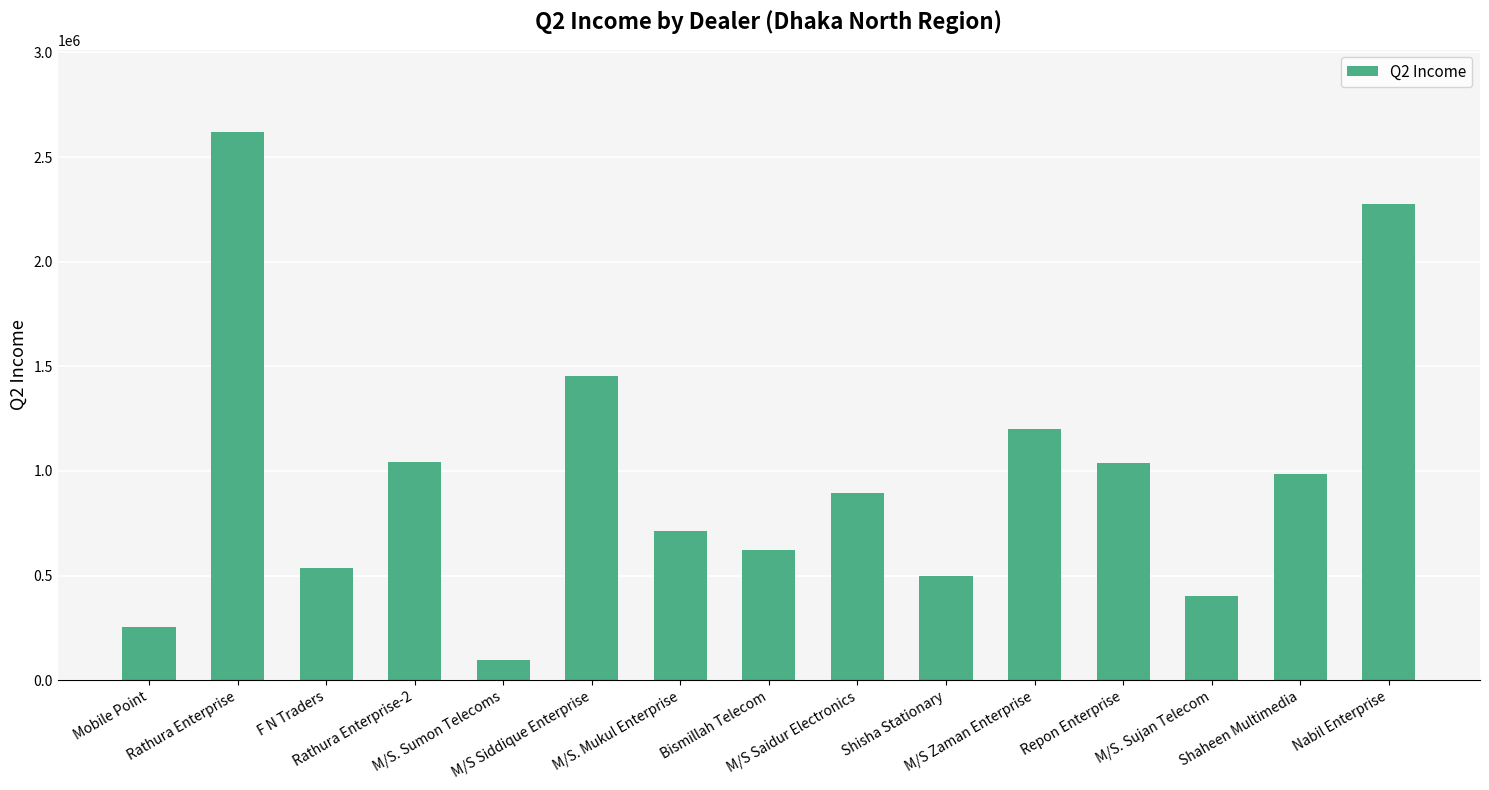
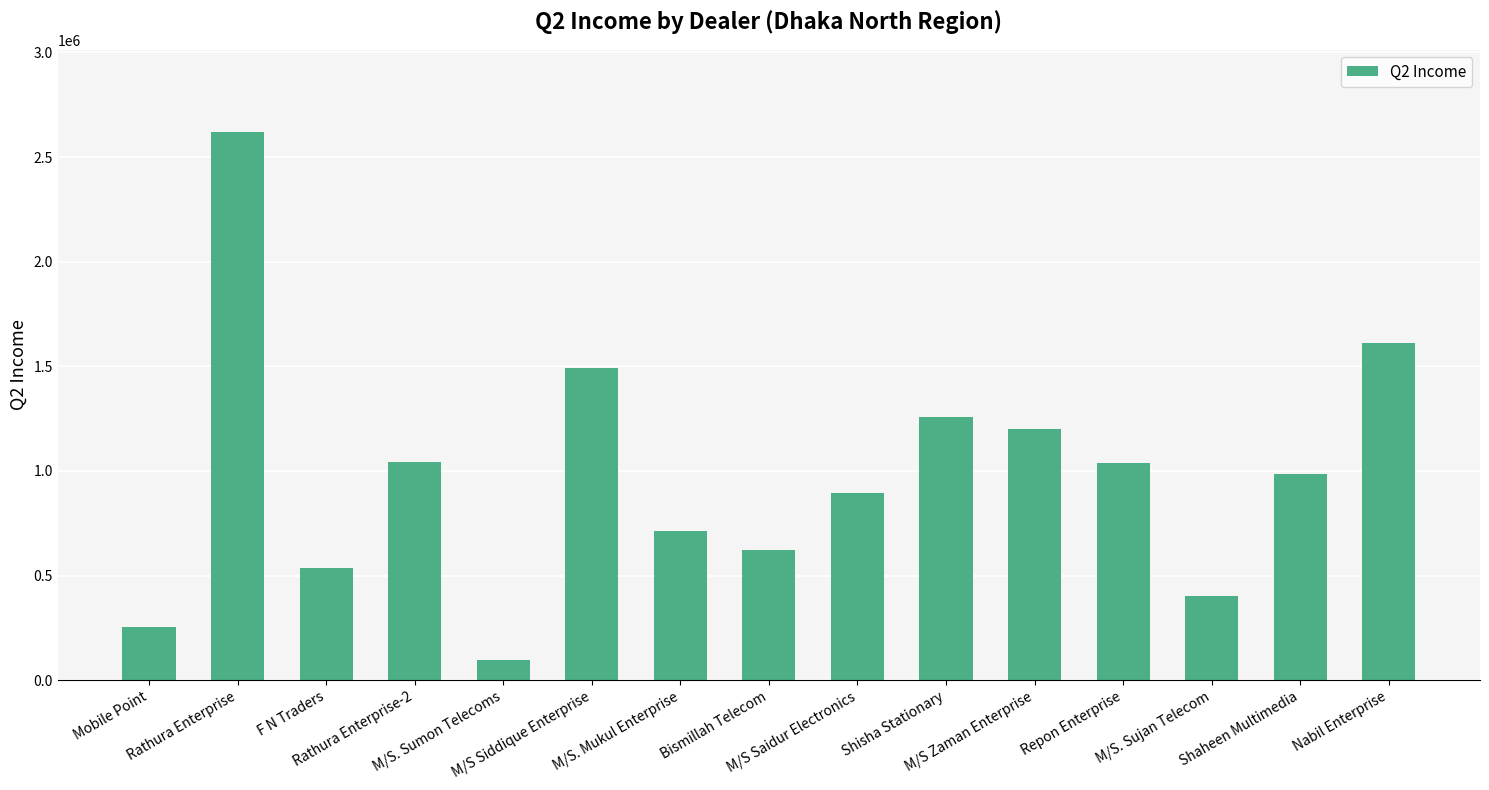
M/S Siddique Enterprise: 1450000 -> 1490000
Shisha Stationary: 500000 -> 1260000
Nabil Enterprise: 2280000 -> 1610000
